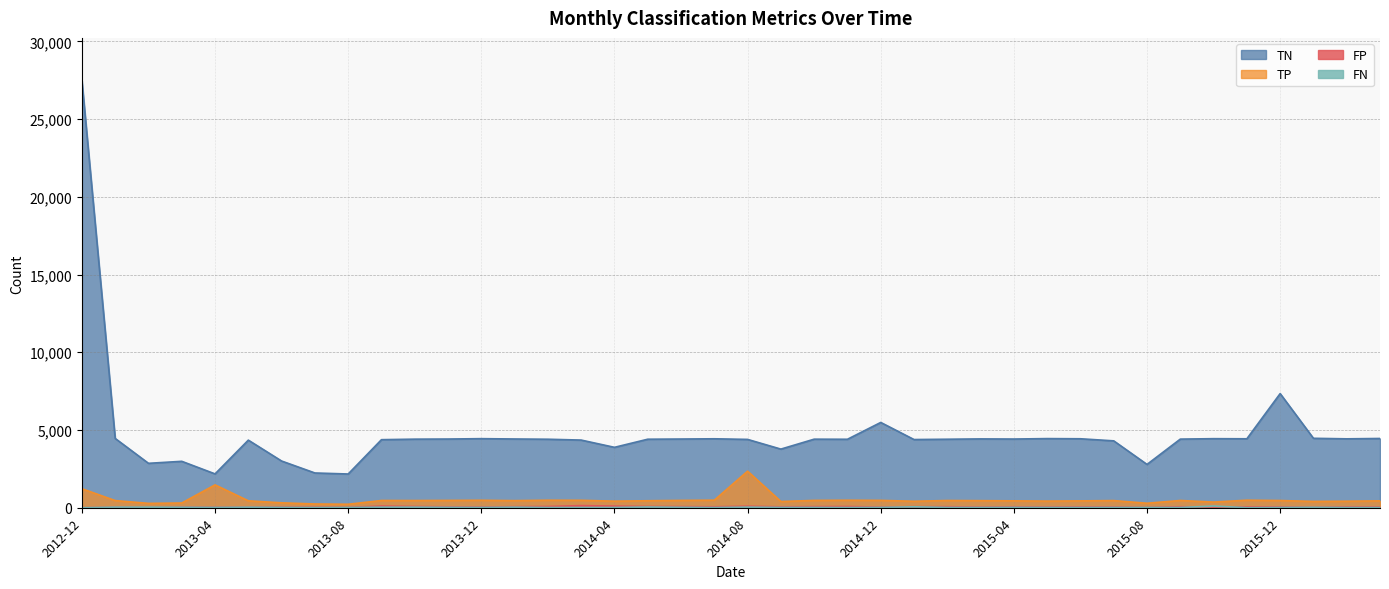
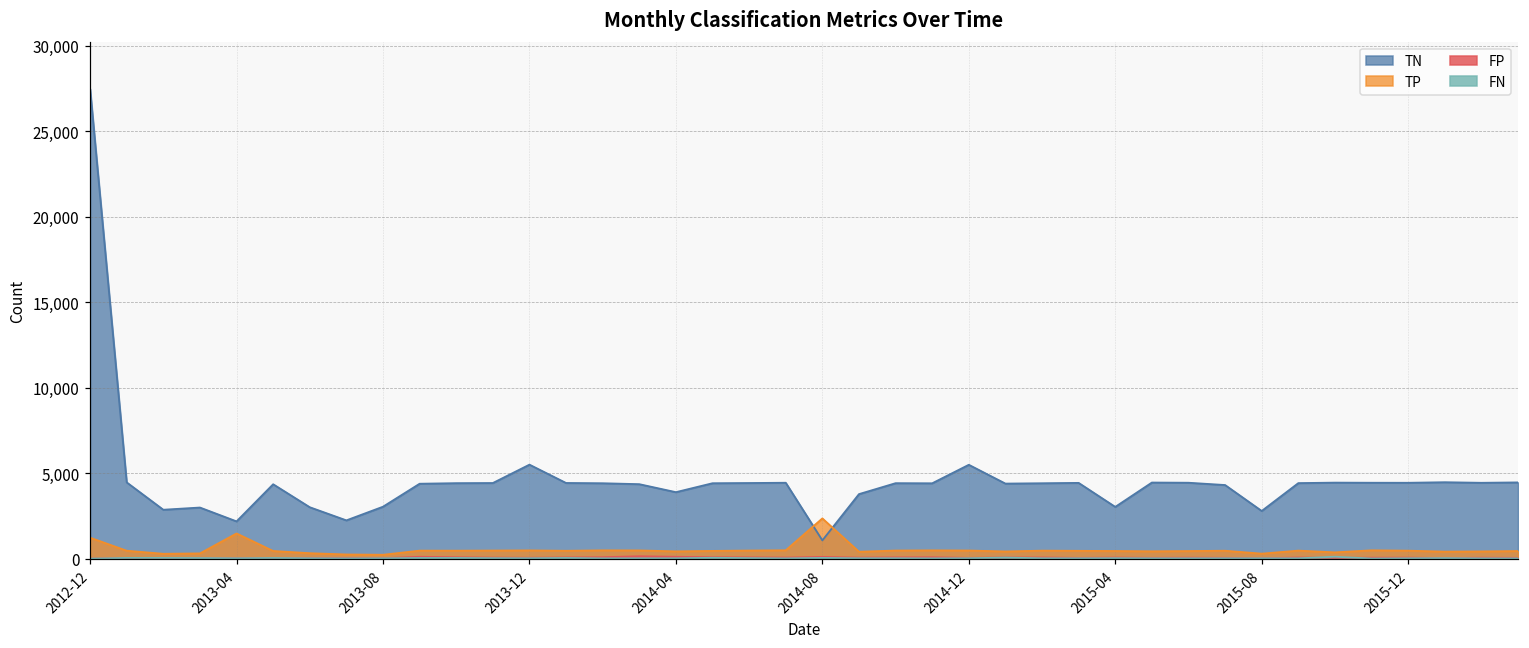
TN, 2013-08: 2,200 -> 3,000
TN, 2013-12: 4,400 -> 5,500
TN, 2014-08: 4,400 -> 1,100
TN, 2015-04: 4,400 -> 3,000
TN, 2015-12: 7,300 -> 4,400
